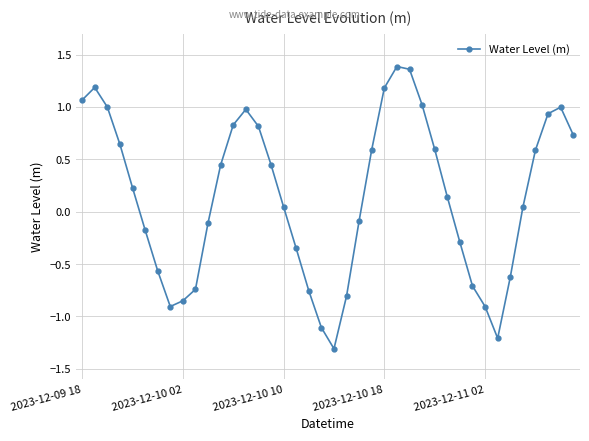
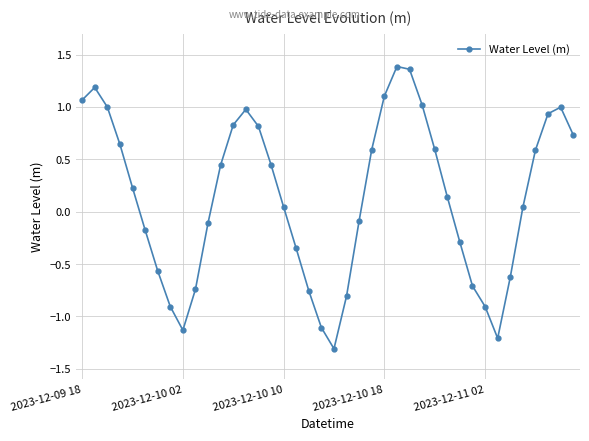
2023-12-10 02: -0.85 -> -1.13
2023-12-10 18: 1.18 -> 1.10
